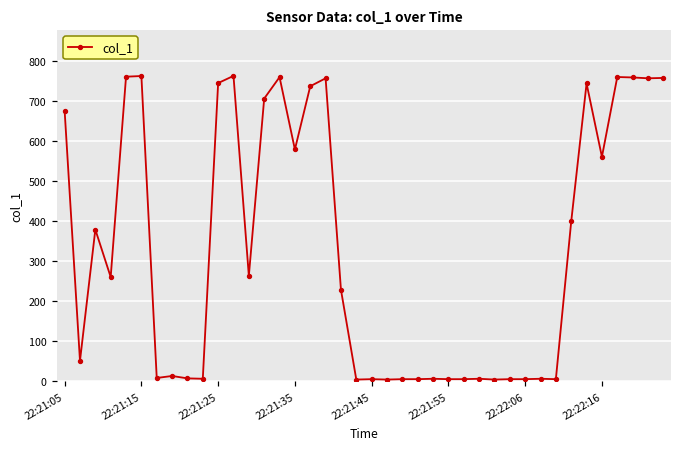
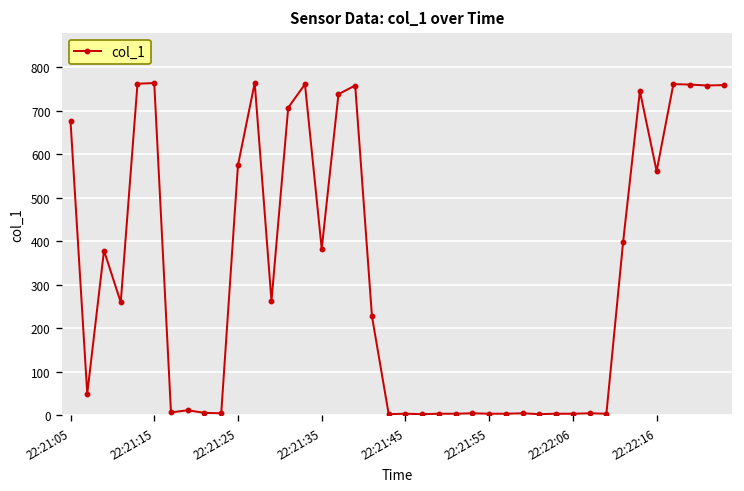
22:21:25: 750 -> 570
22:21:35: 580 -> 380
